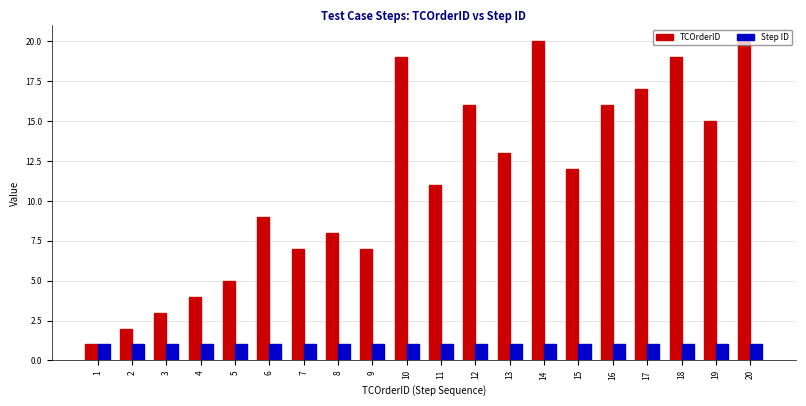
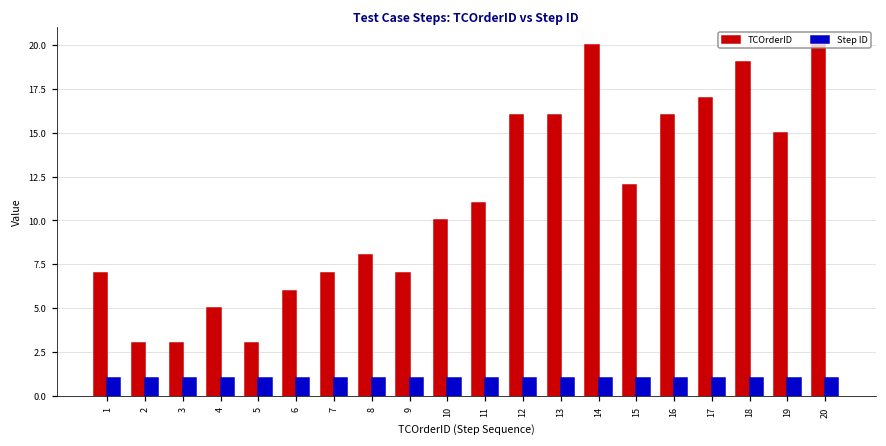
TCOrderID, 1: 1 -> 7
TCOrderID, 2: 2 -> 3
TCOrderID, 4: 4 -> 5
TCOrderID, 5: 5 -> 3
TCOrderID, 6: 9 -> 6
TCOrderID, 10: 19 -> 10
TCOrderID, 13: 13 -> 16
